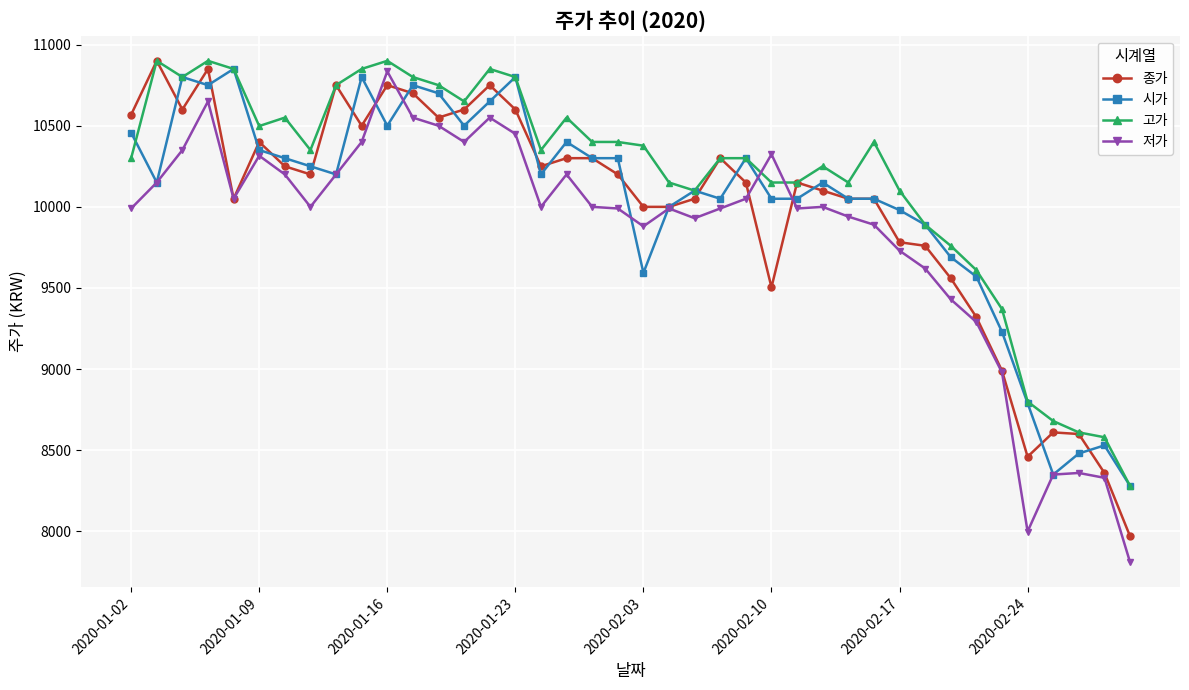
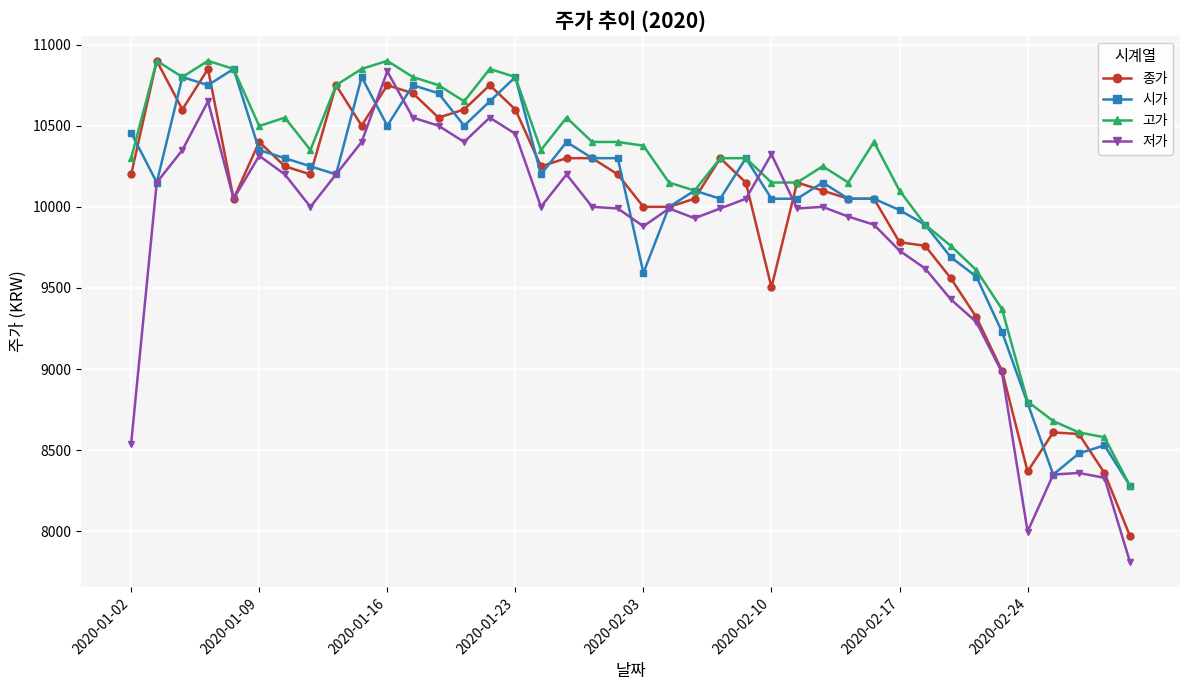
종가, 2020-01-02: 10570 -> 10200
저가, 2020-01-02: 9990 -> 8540
종가, 2020-02-24: 8460 -> 8370
